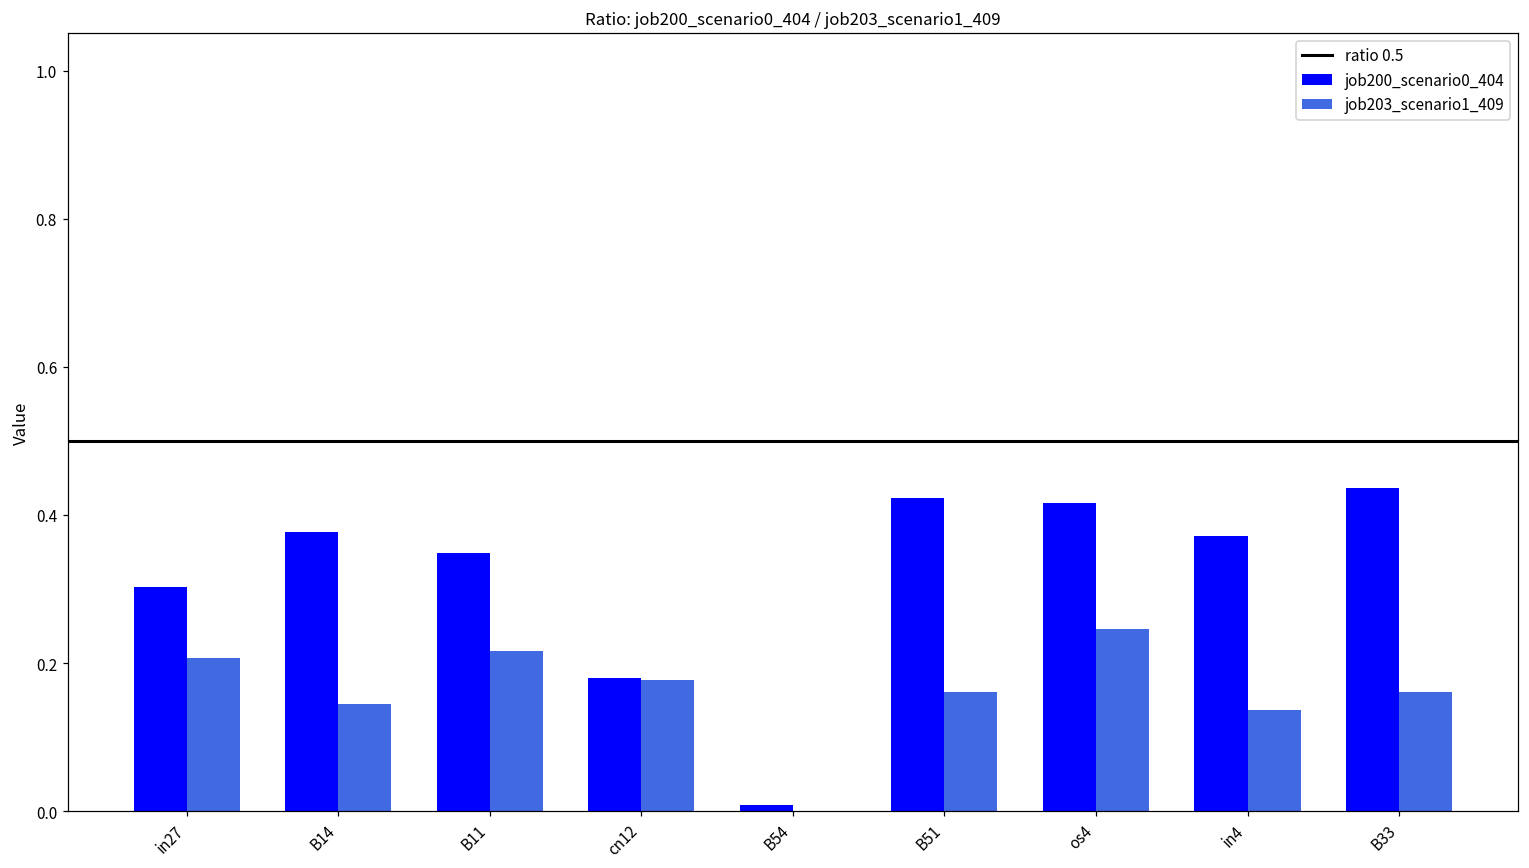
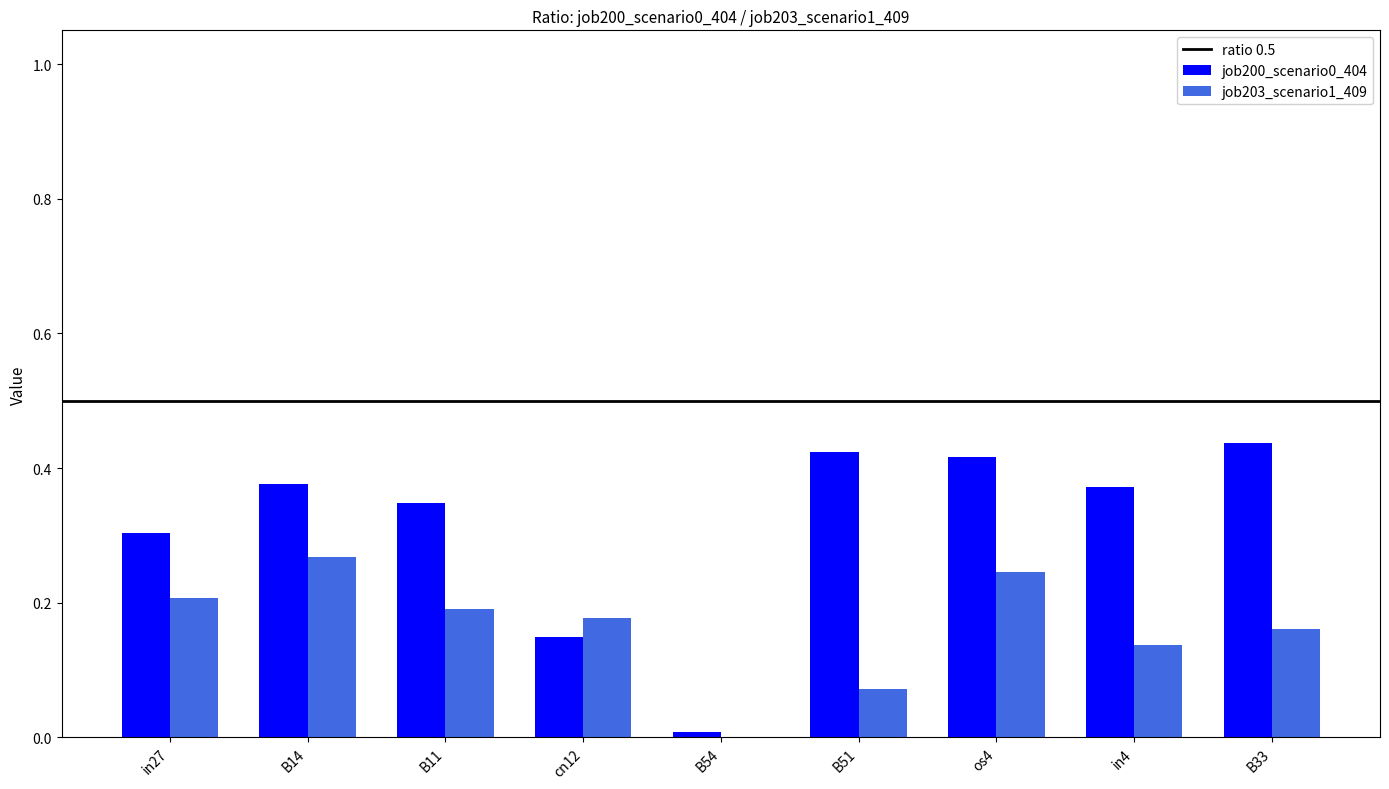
job203_scenario1_409, B14: 0.15 -> 0.27
job203_scenario1_409, B11: 0.22 -> 0.19
job200_scenario0_404, cn12: 0.18 -> 0.15
job203_scenario1_409, B51: 0.16 -> 0.07
